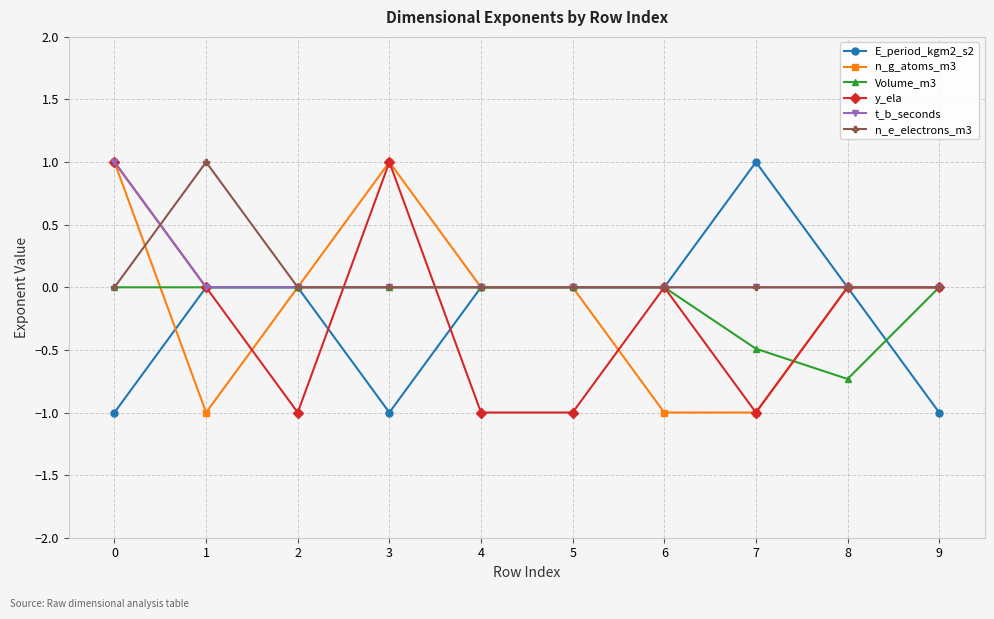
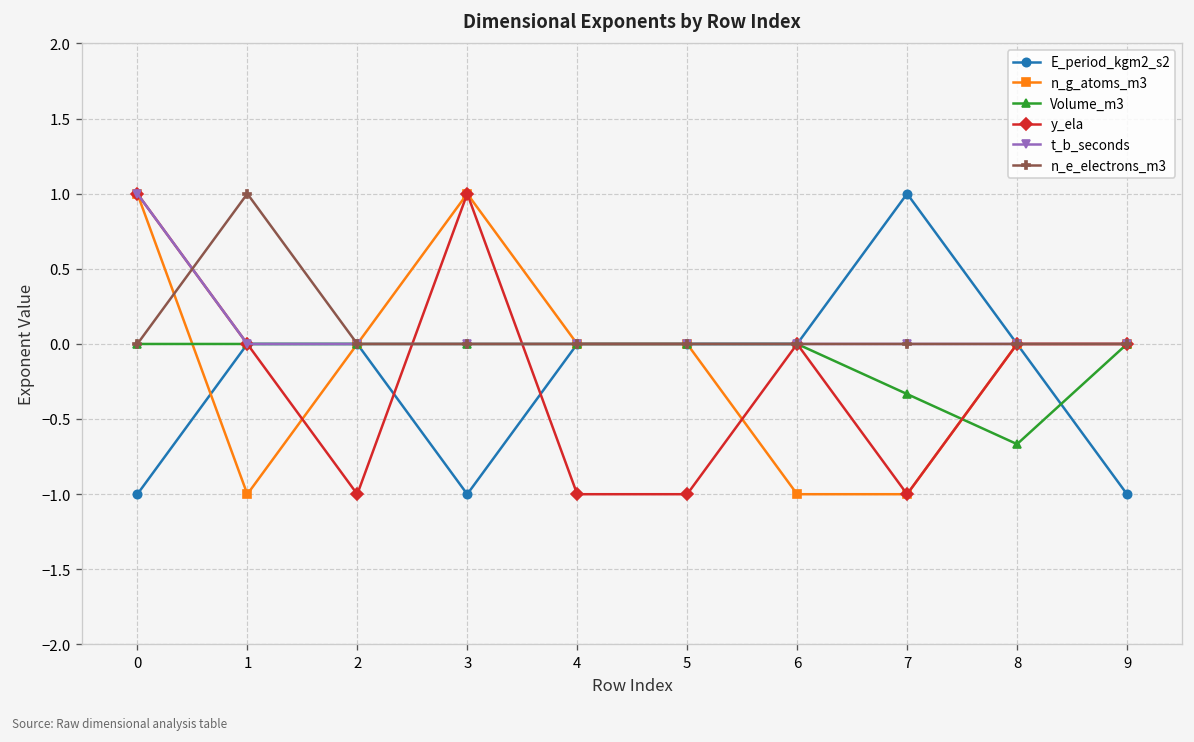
Volume_m3, 7: -0.49 -> -0.33
Volume_m3, 8: -0.73 -> -0.67
